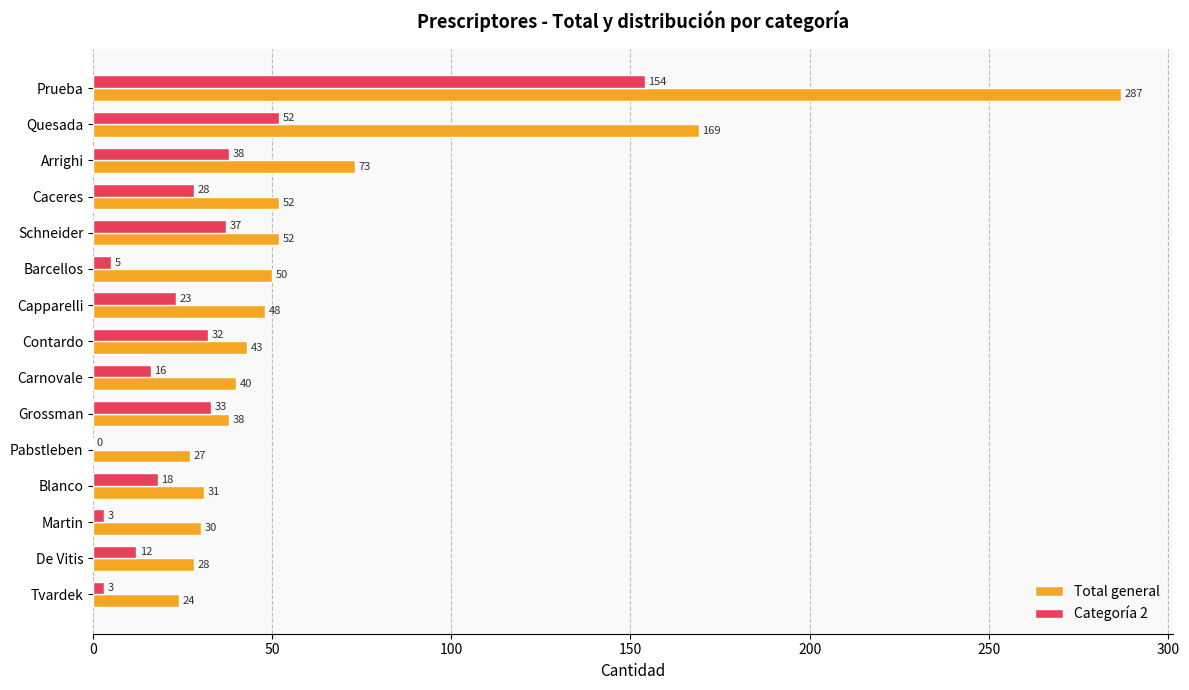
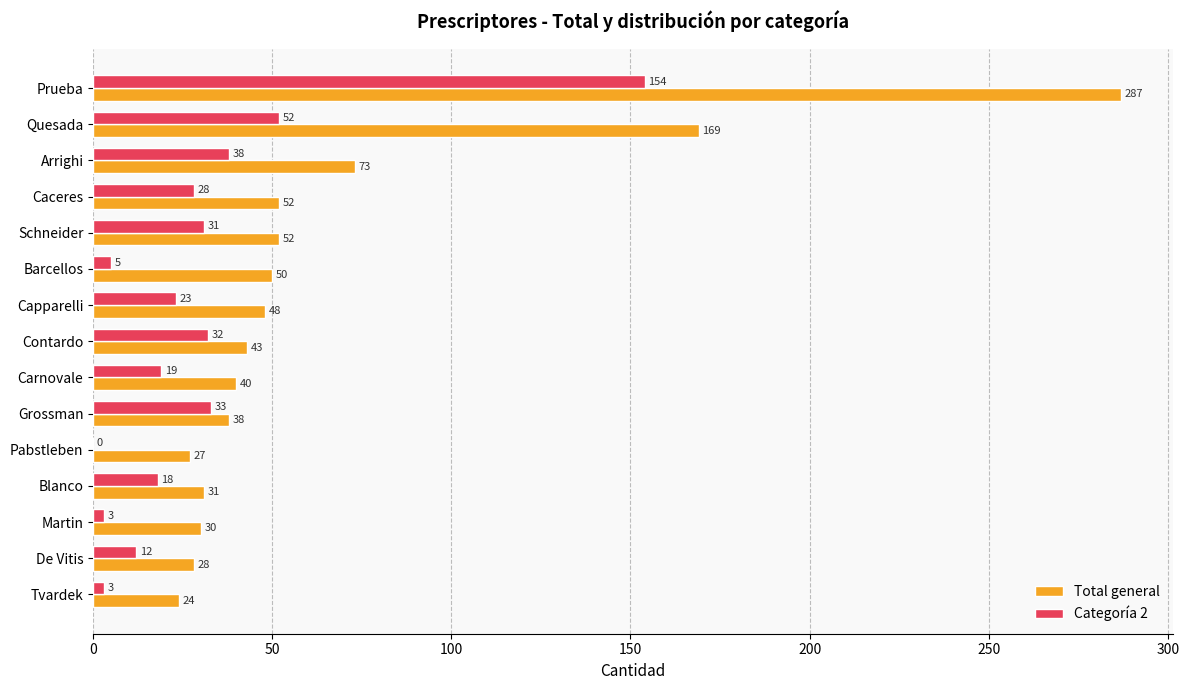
Categoría 2, Schneider: 37 -> 31
Categoría 2, Carnovale: 16 -> 19
